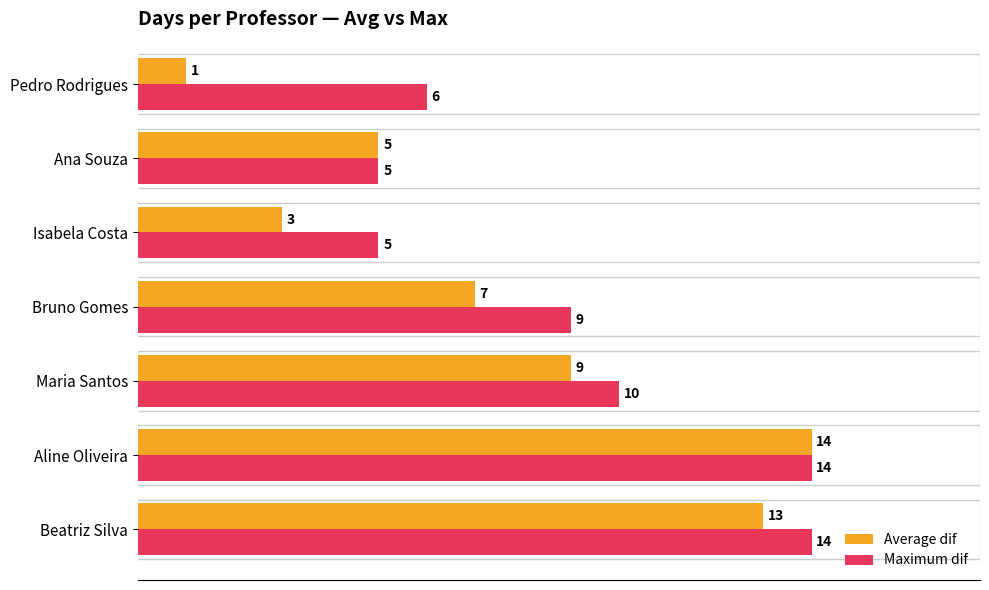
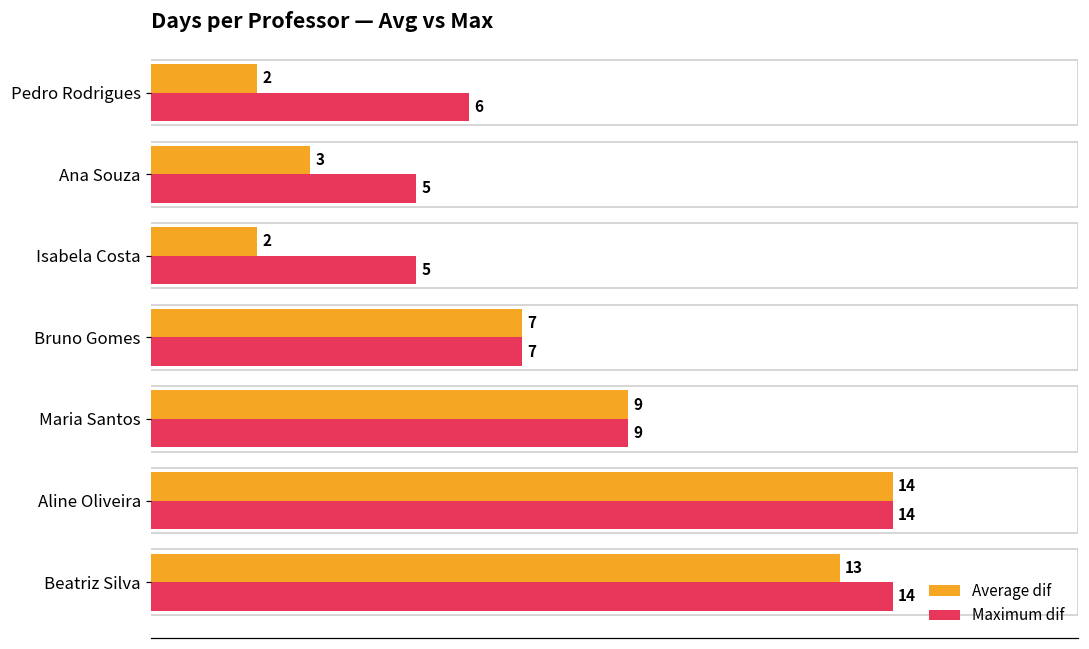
Average dif, Pedro Rodrigues: 1 -> 2
Average dif, Ana Souza: 5 -> 3
Average dif, Isabela Costa: 3 -> 2
Maximum dif, Bruno Gomes: 9 -> 7
Maximum dif, Maria Santos: 10 -> 9
